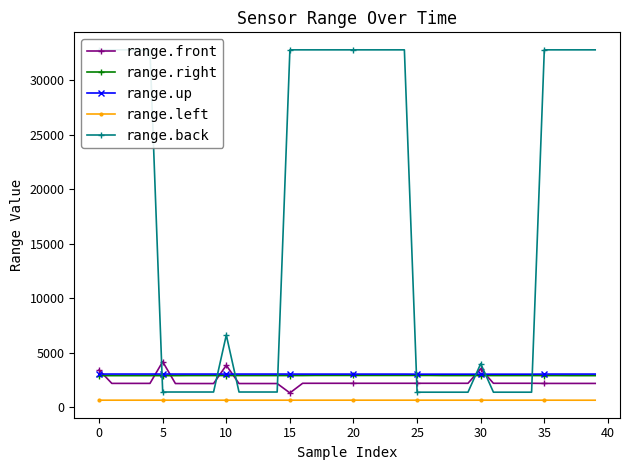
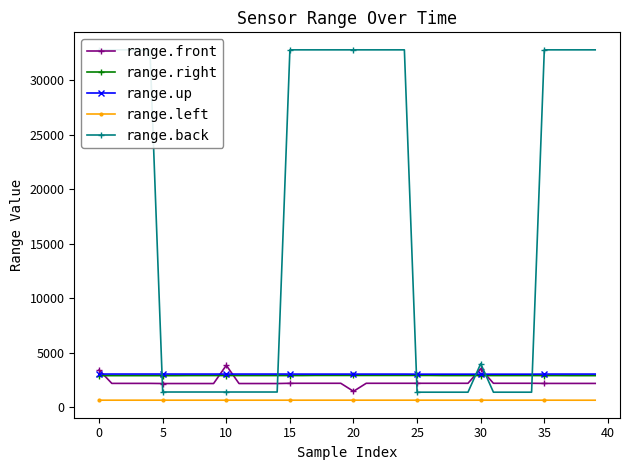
range.front, 5: 4200 -> 2200
range.back, 10: 6600 -> 1400
range.front, 15: 1300 -> 2200
range.front, 20: 2200 -> 1500
